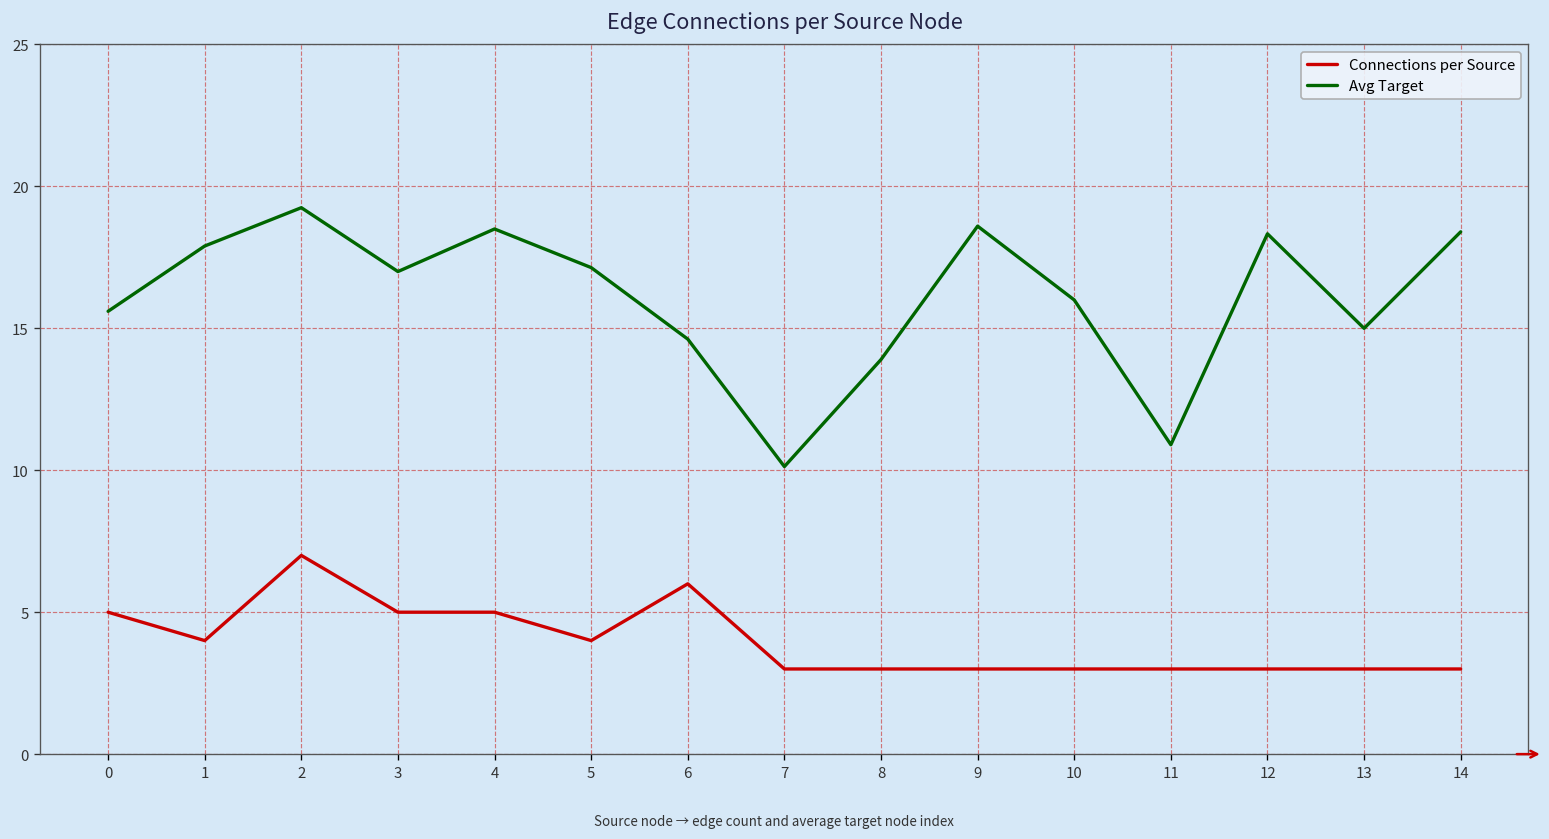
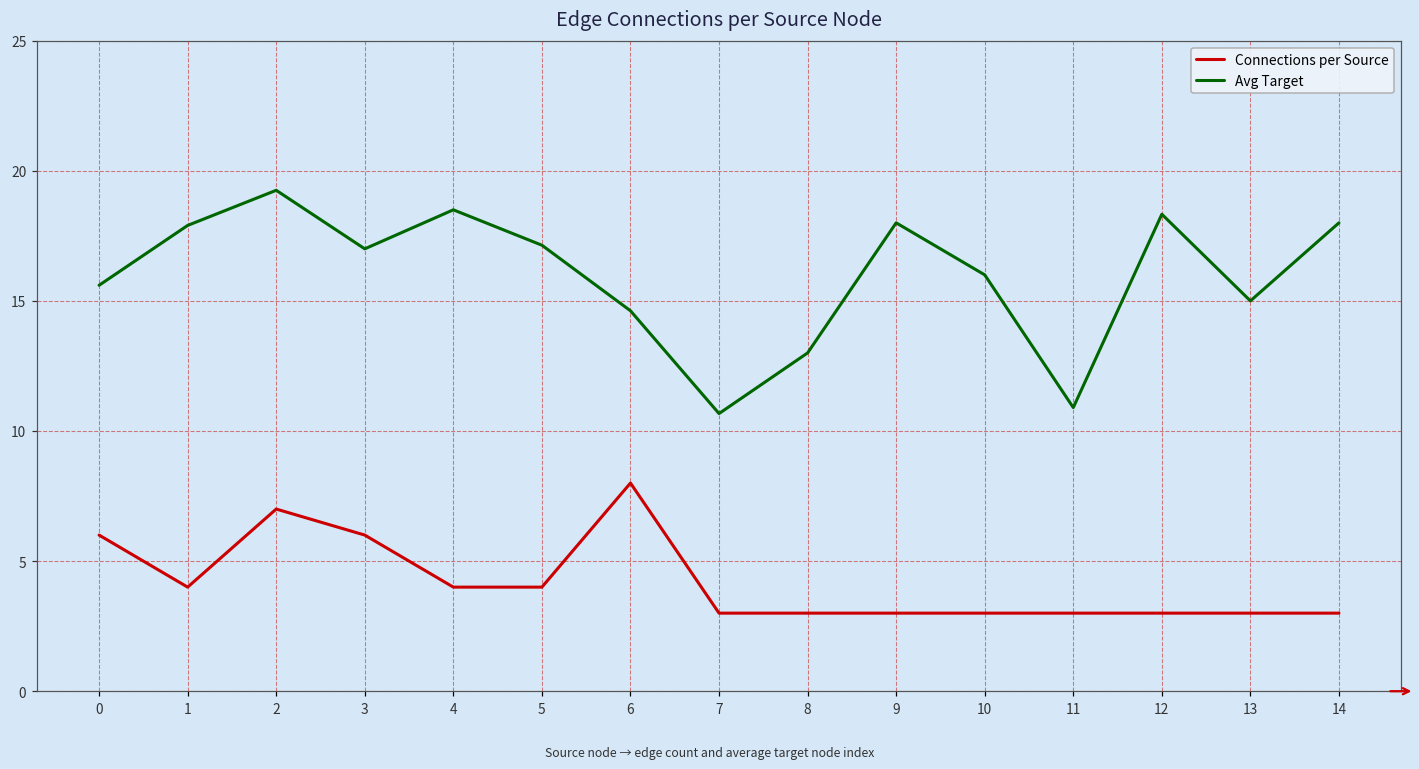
Connections per Source, 0: 5 -> 6
Connections per Source, 3: 5 -> 6
Connections per Source, 4: 5 -> 4
Connections per Source, 6: 6 -> 8
Avg Target, 7: 10.1 -> 10.7
Avg Target, 8: 13.9 -> 13.0
Avg Target, 9: 18.6 -> 18.0
Avg Target, 14: 18.4 -> 18.0
